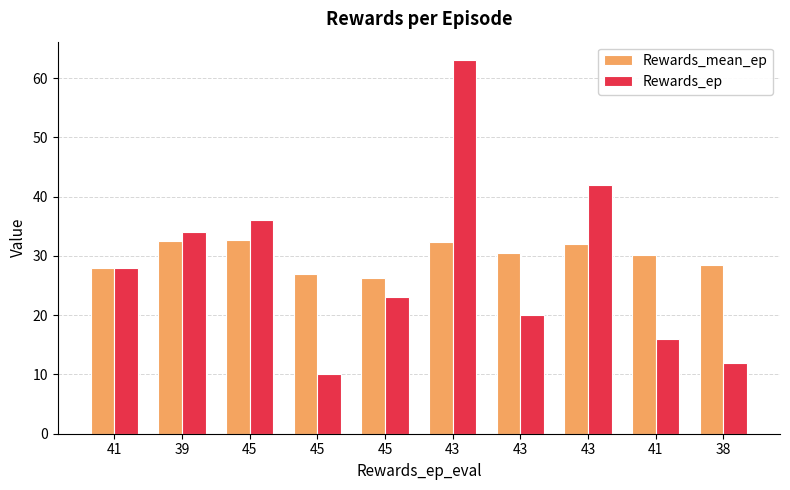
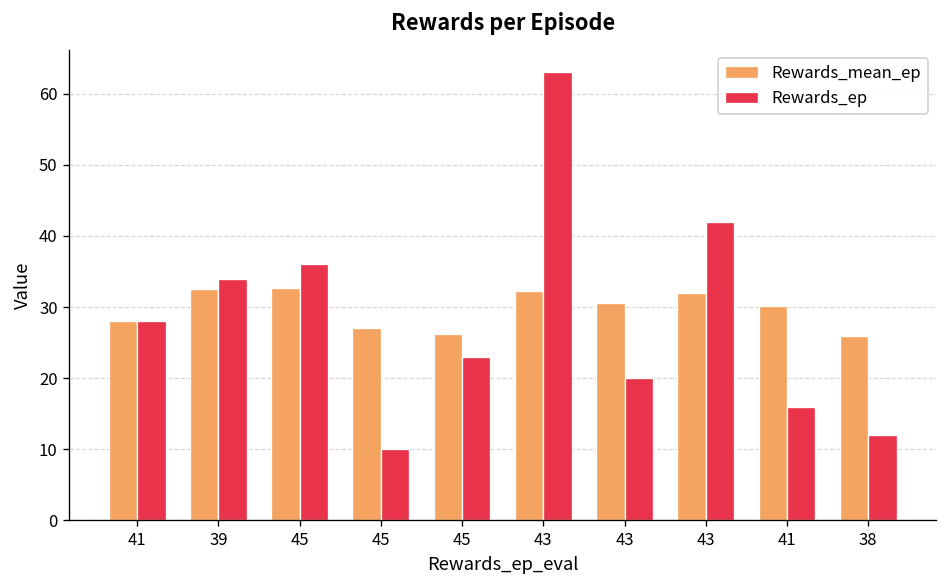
Rewards_mean_ep, 38: 28 -> 26
